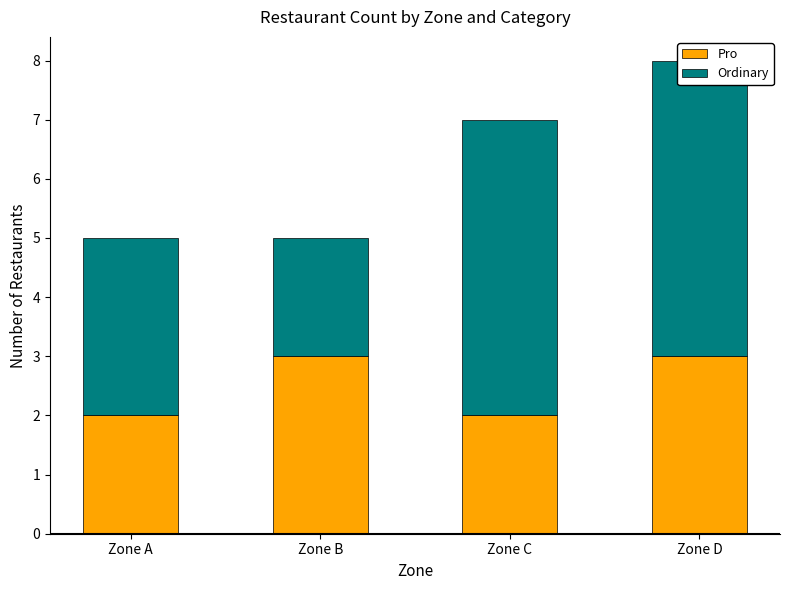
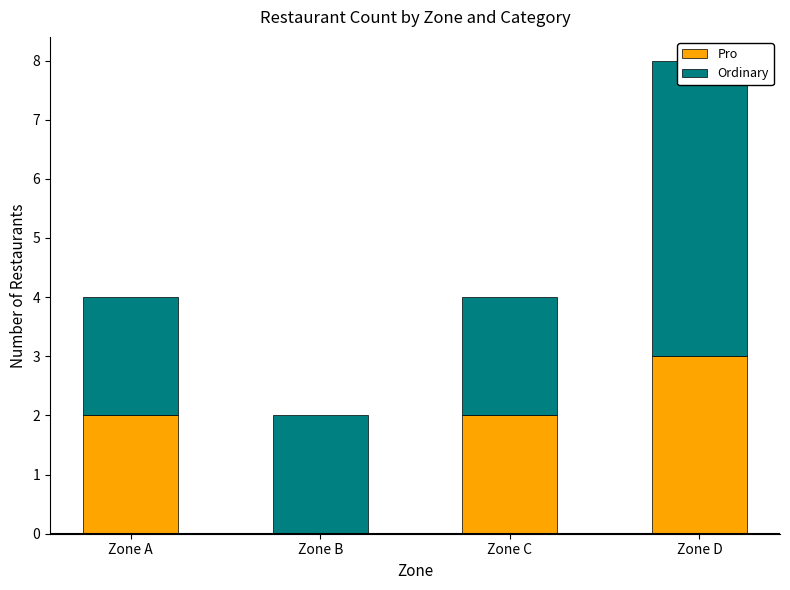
Ordinary, Zone A: 3 -> 2
Pro, Zone B: 3 -> 0
Ordinary, Zone C: 5 -> 2
